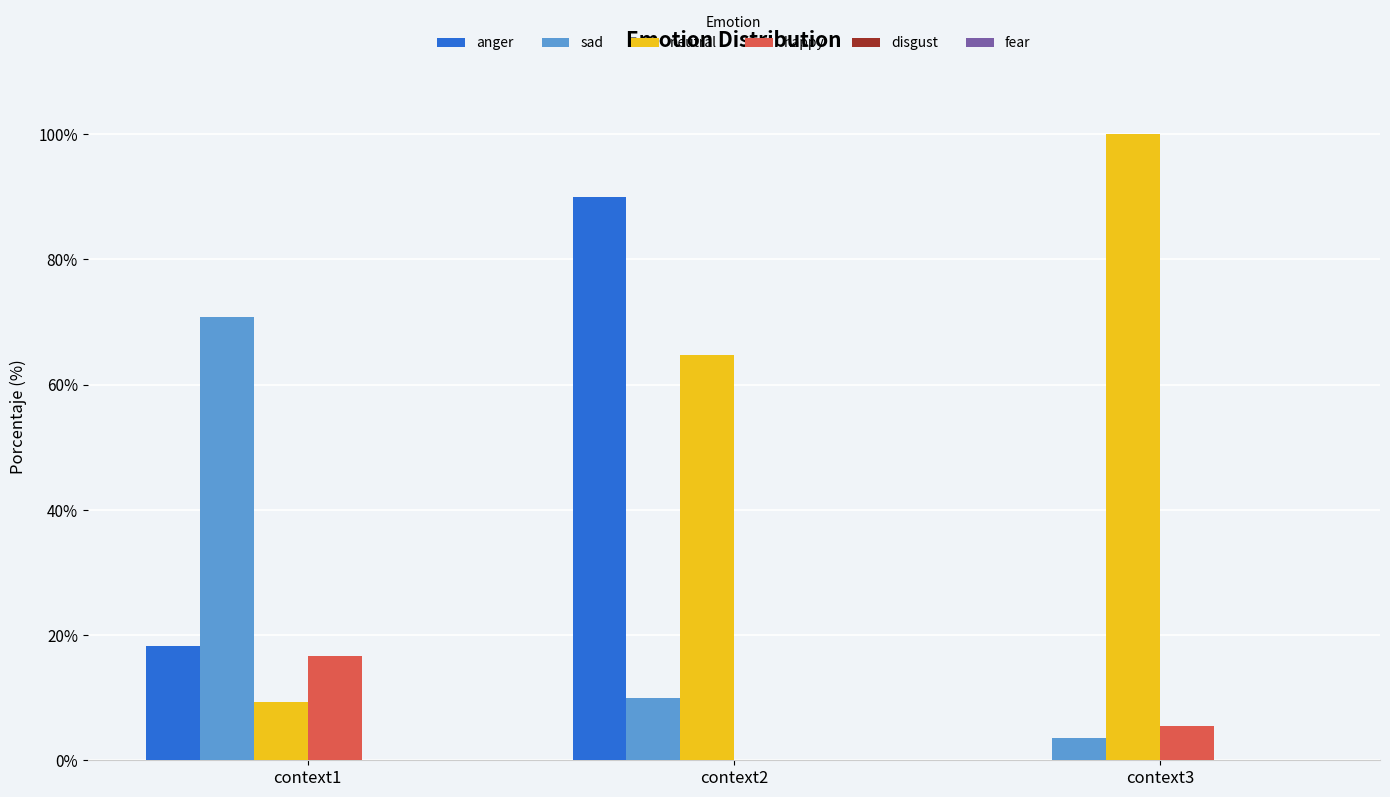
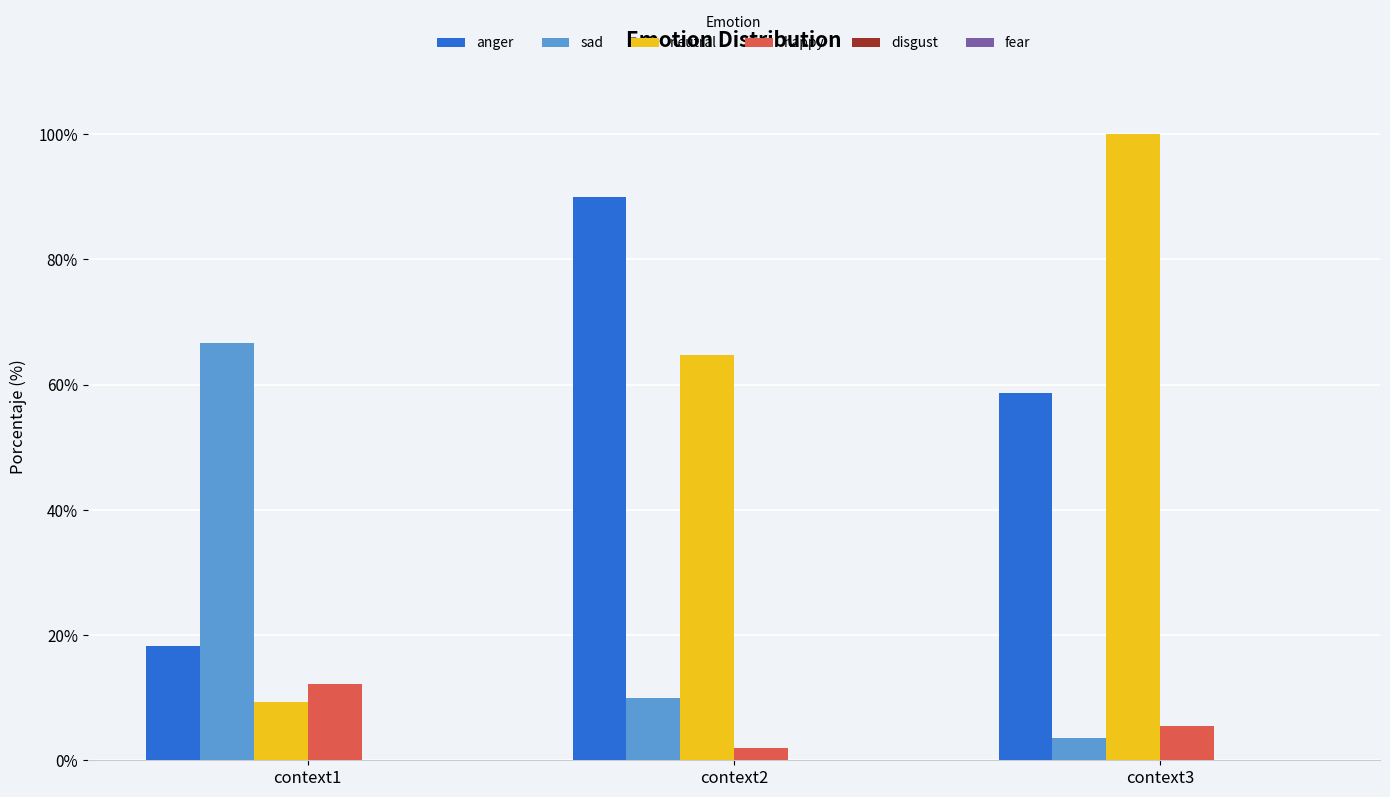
sad, context1: 71% -> 67%
happy, context1: 17% -> 12%
happy, context2: 0% -> 2%
anger, context3: 0% -> 59%
